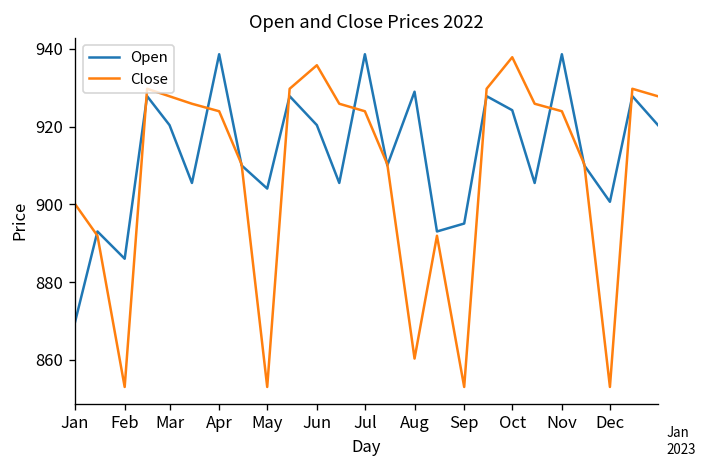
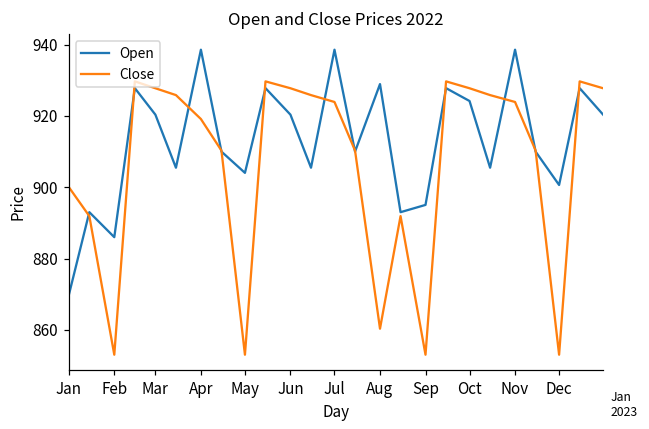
Close, Apr: 924 -> 919
Close, Jun: 936 -> 928
Close, Oct: 938 -> 928
